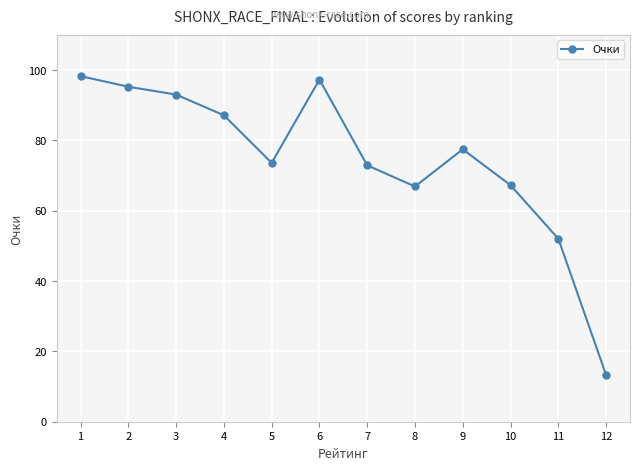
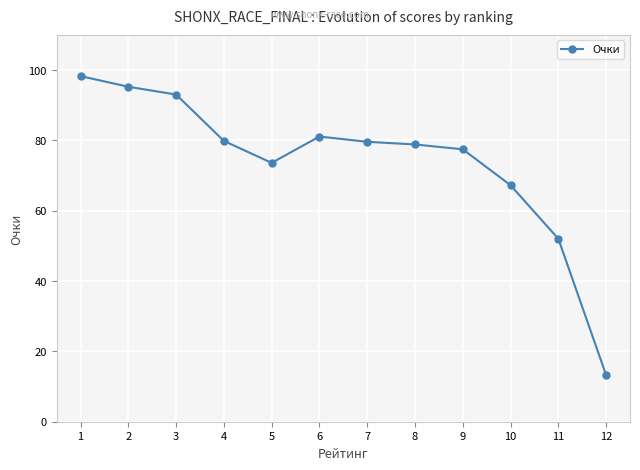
4: 87 -> 80
6: 97 -> 81
7: 73 -> 80
8: 67 -> 79
